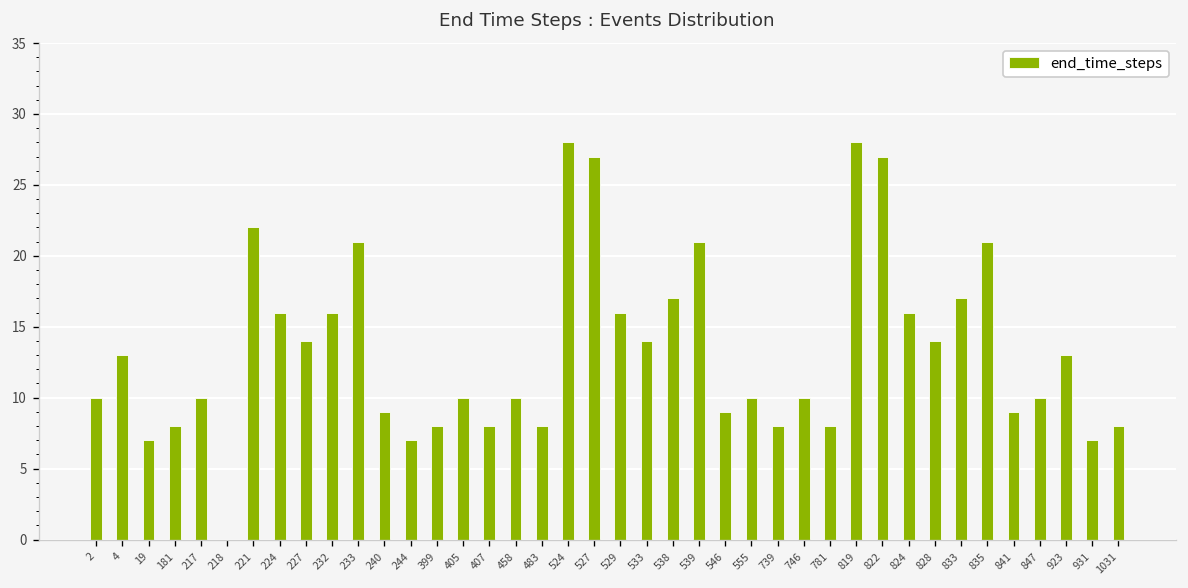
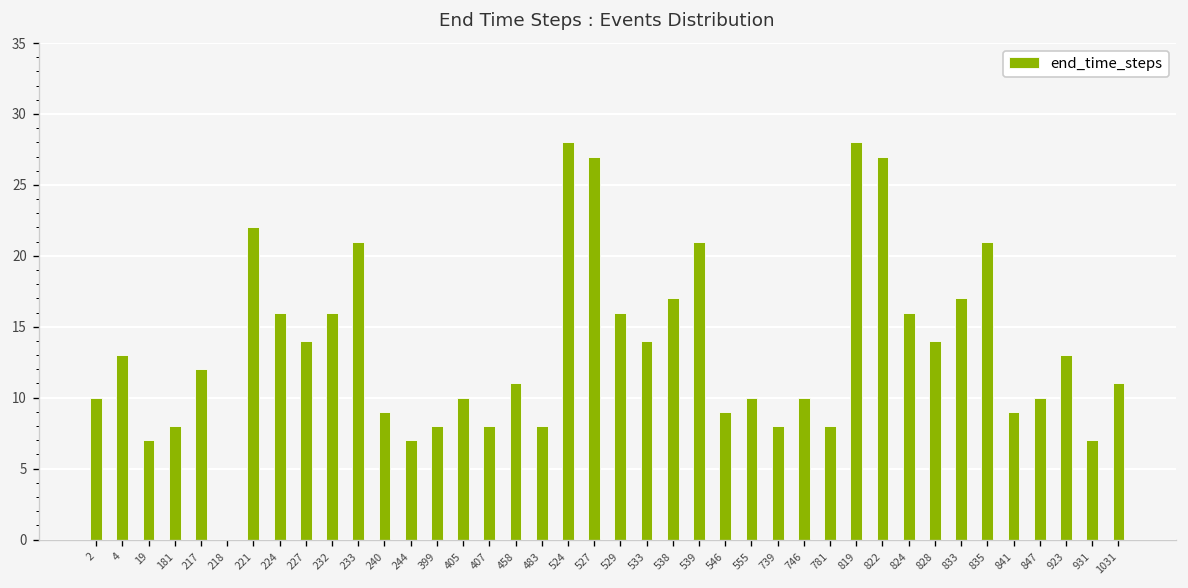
217: 10 -> 12
458: 10 -> 11
1031: 8 -> 11
